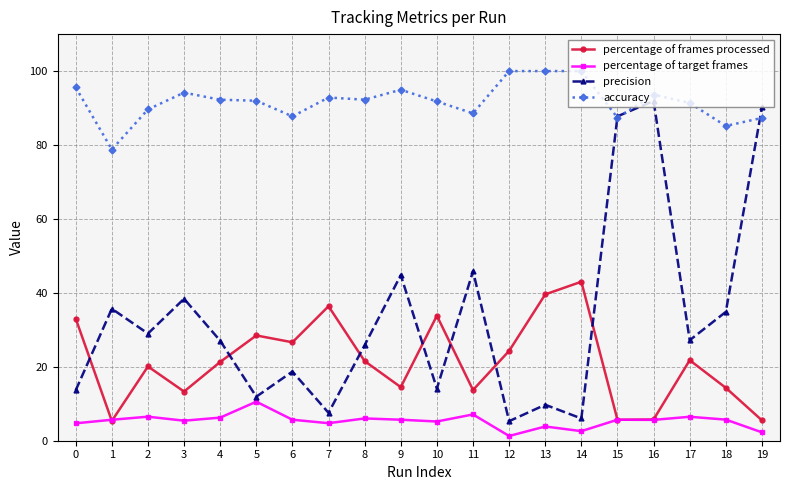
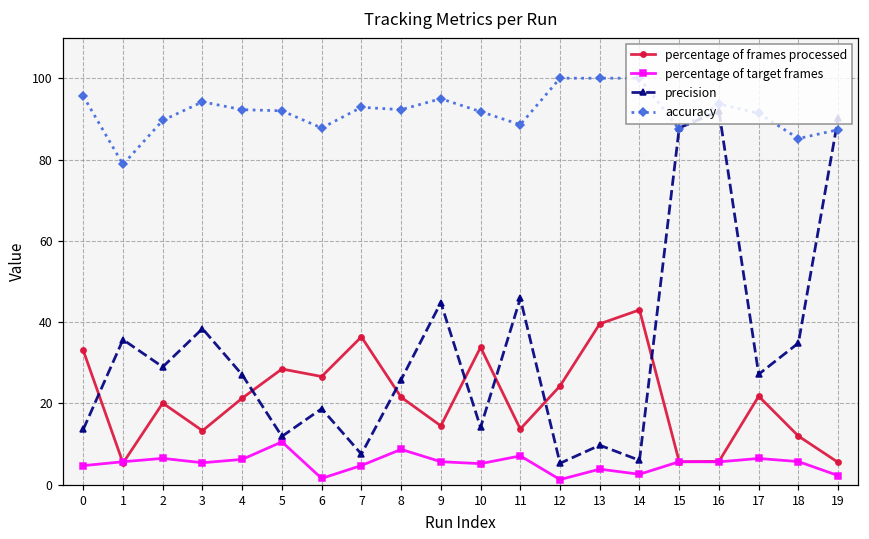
percentage of target frames, 6: 6 -> 2
percentage of target frames, 8: 6 -> 9
percentage of frames processed, 18: 14 -> 12
